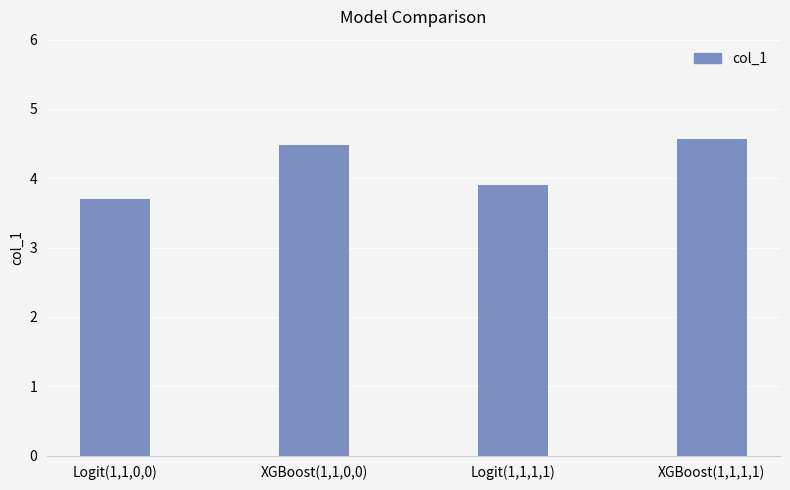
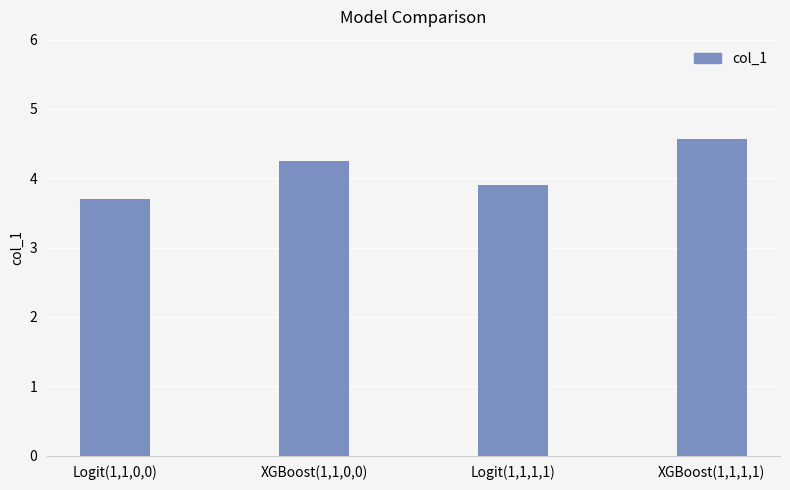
XGBoost(1,1,0,0): 4.5 -> 4.3
